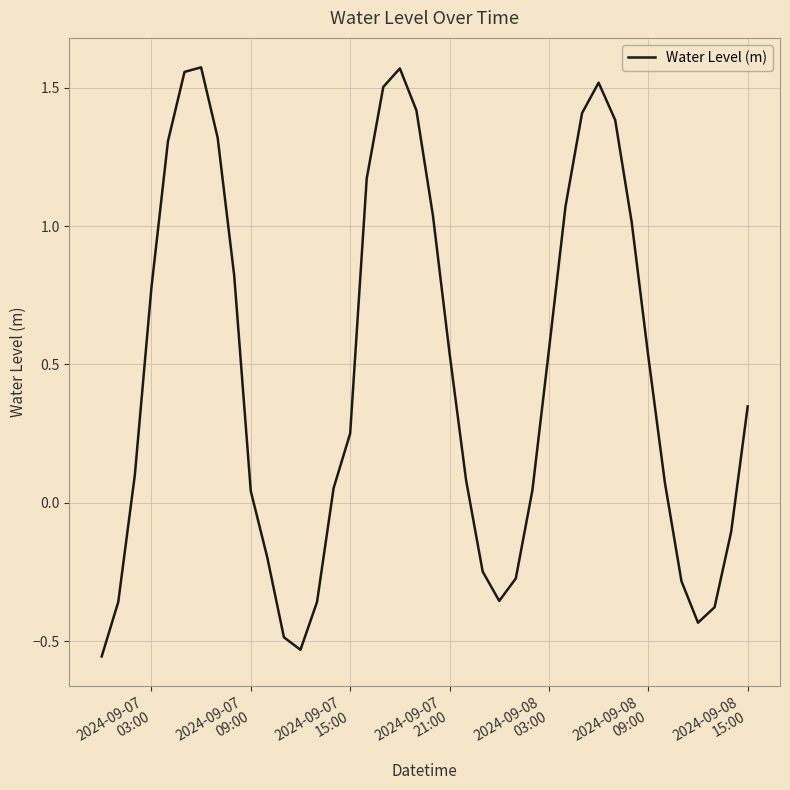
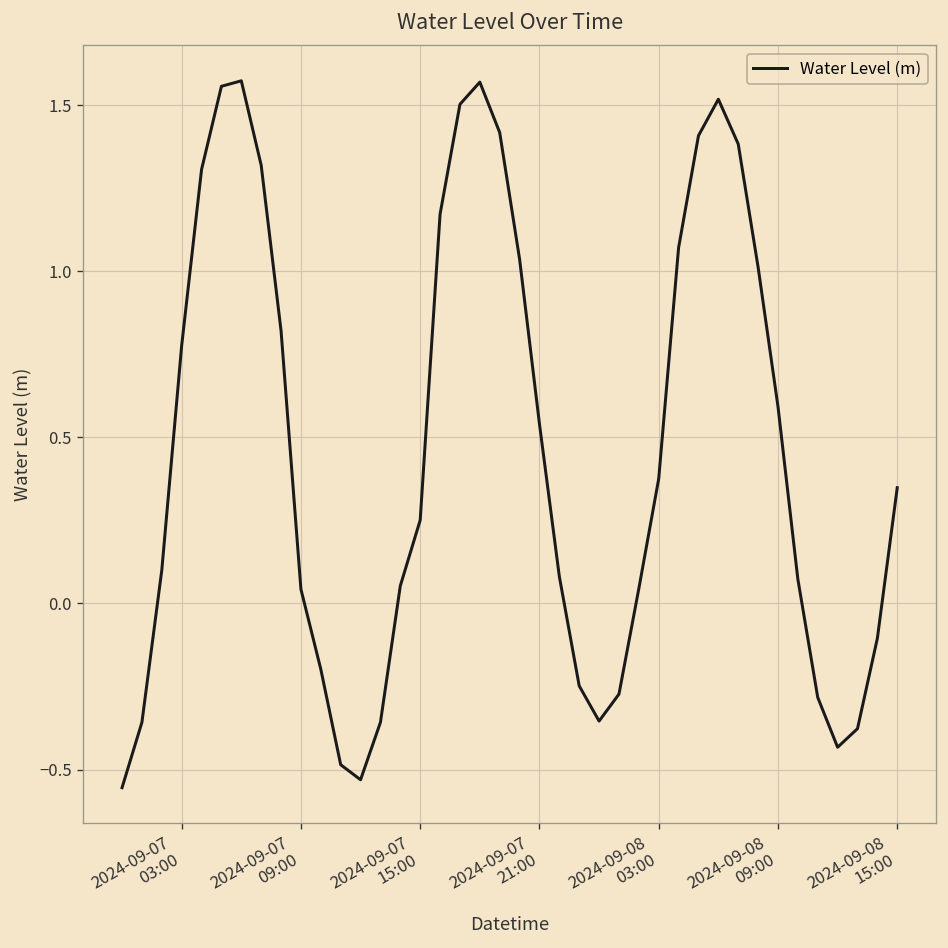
2024-09-08 03:00: 0.55 -> 0.38
2024-09-08 09:00: 0.53 -> 0.59
